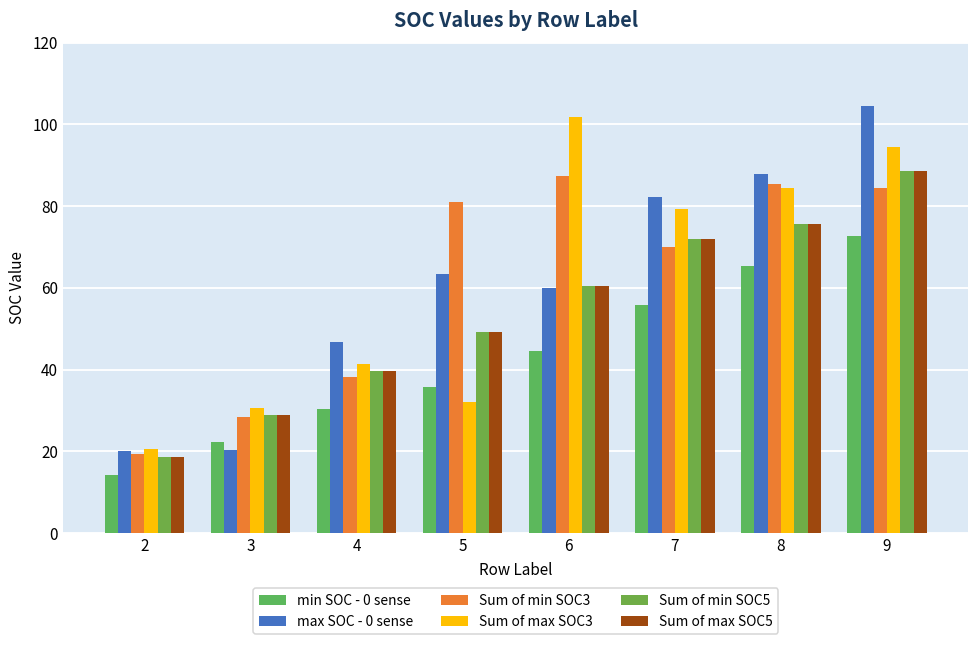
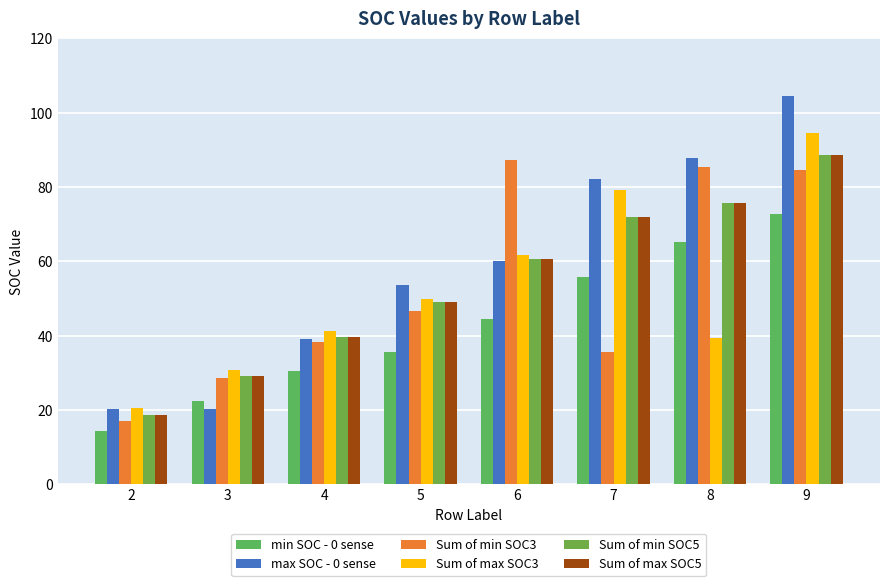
Sum of min SOC3, 2: 19 -> 17
max SOC - 0 sense, 4: 47 -> 39
max SOC - 0 sense, 5: 63 -> 54
Sum of min SOC3, 5: 81 -> 47
Sum of max SOC3, 5: 32 -> 50
Sum of max SOC3, 6: 102 -> 62
Sum of min SOC3, 7: 70 -> 36
Sum of max SOC3, 8: 85 -> 39
